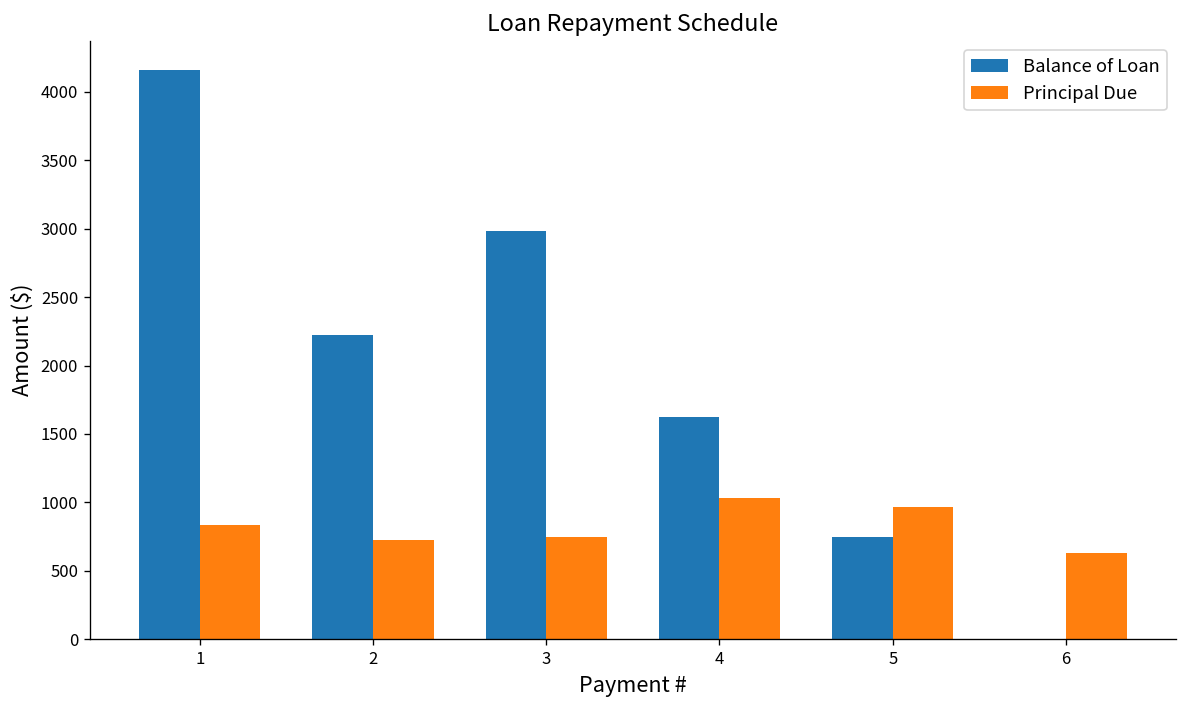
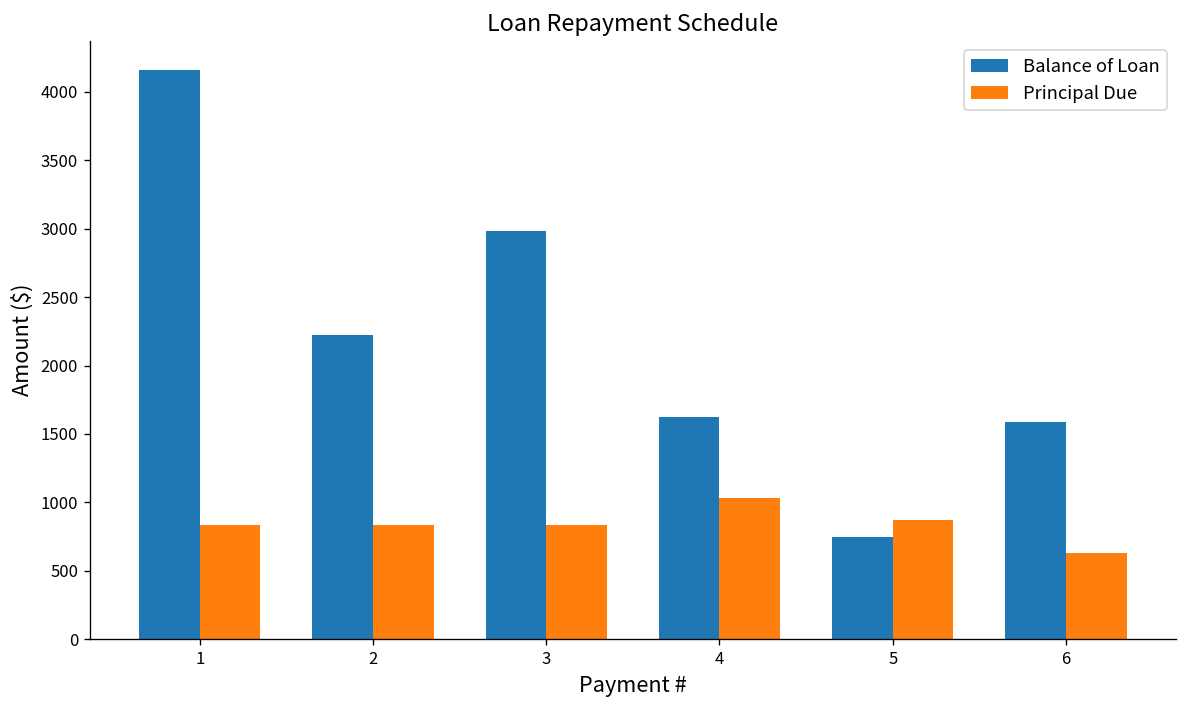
Principal Due, 2: 720 -> 840
Principal Due, 3: 750 -> 840
Principal Due, 5: 970 -> 870
Balance of Loan, 6: 0 -> 1590
